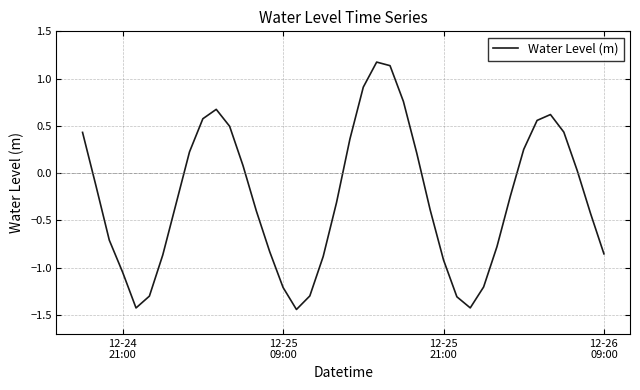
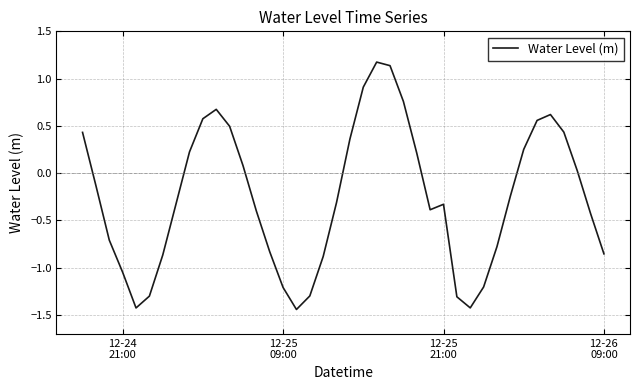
12-25 21:00: -0.9 -> -0.3
